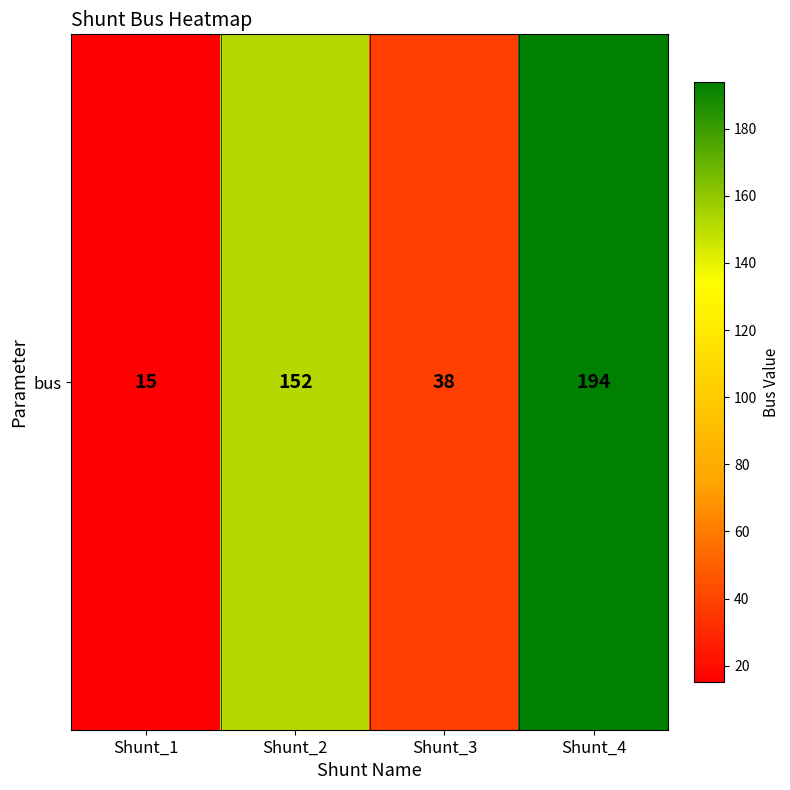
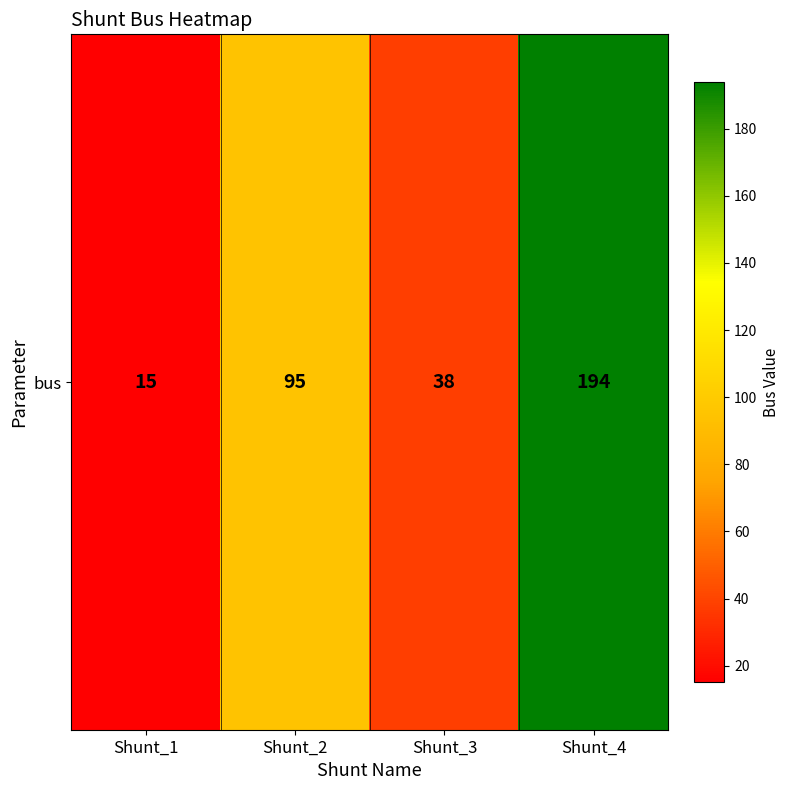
bus, Shunt_2: 152 -> 95
